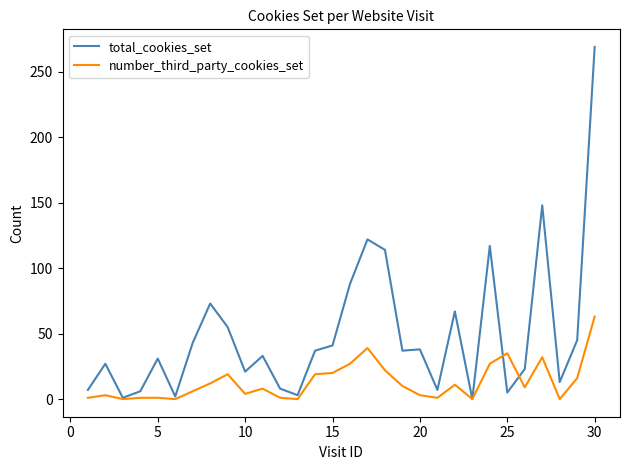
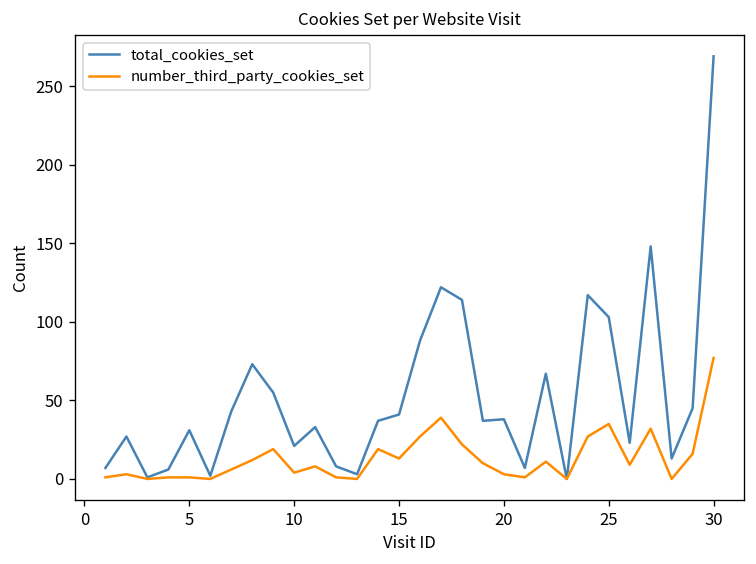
number_third_party_cookies_set, 15: 20 -> 13
total_cookies_set, 25: 5 -> 103
number_third_party_cookies_set, 30: 63 -> 77
